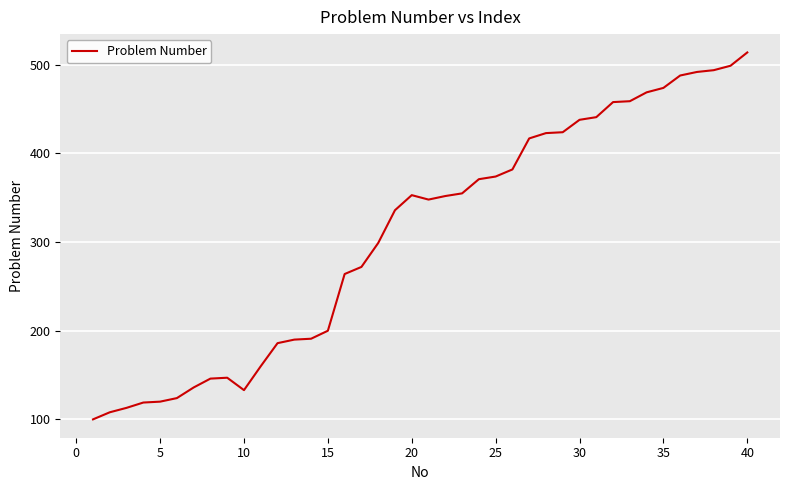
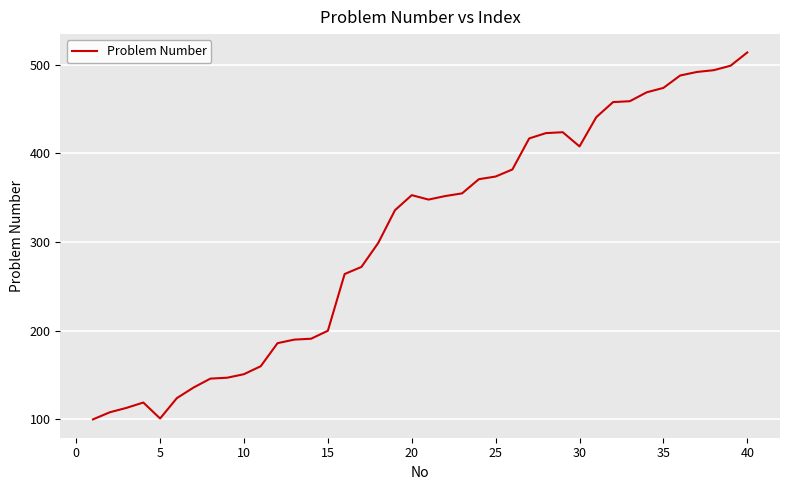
5: 120 -> 100
10: 130 -> 150
30: 440 -> 410
